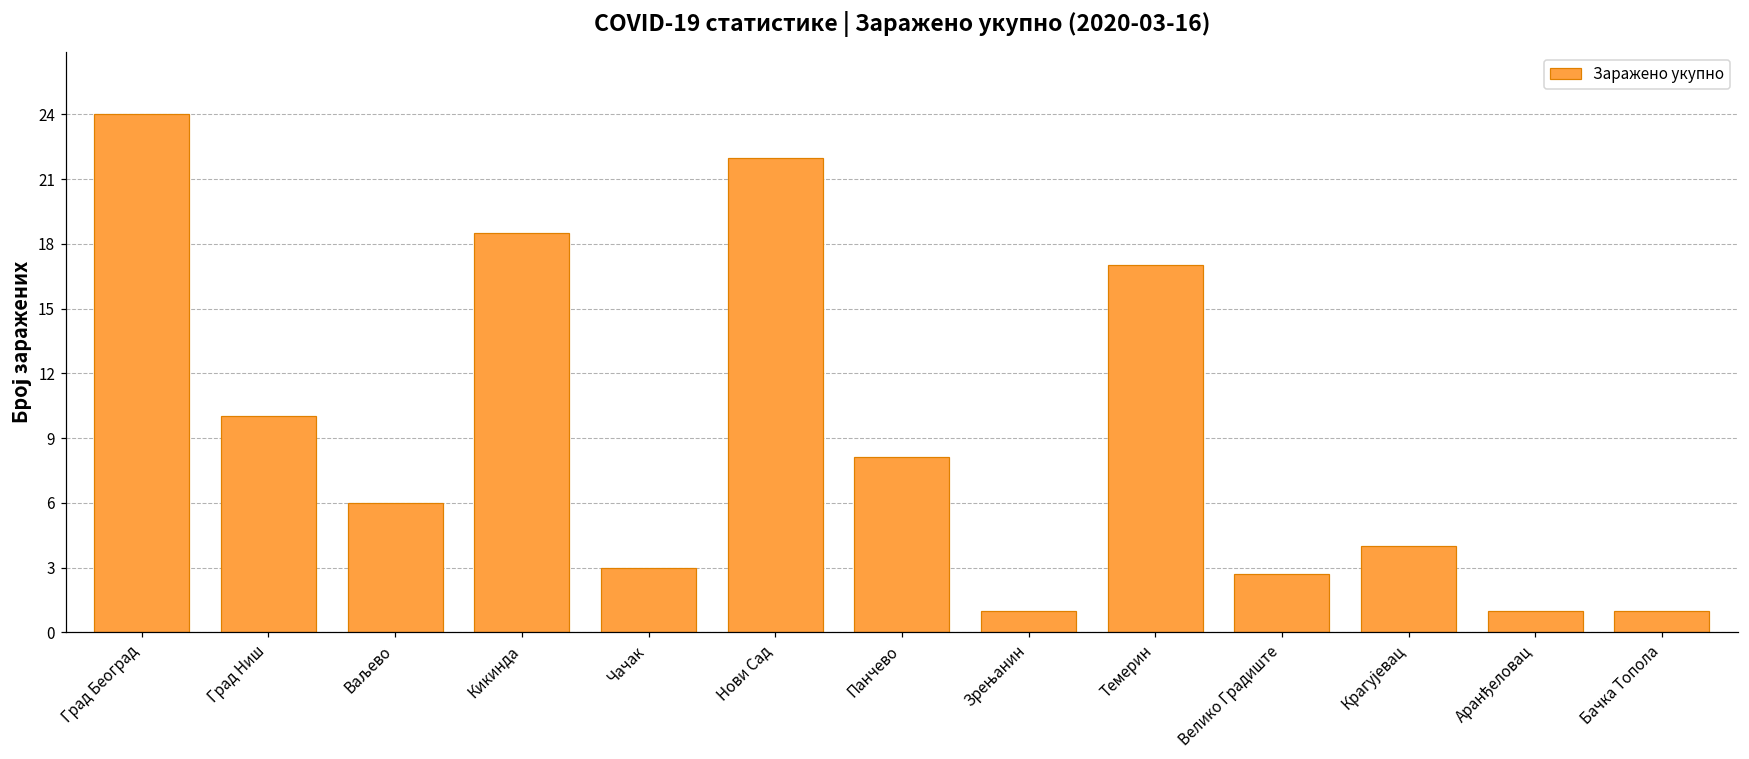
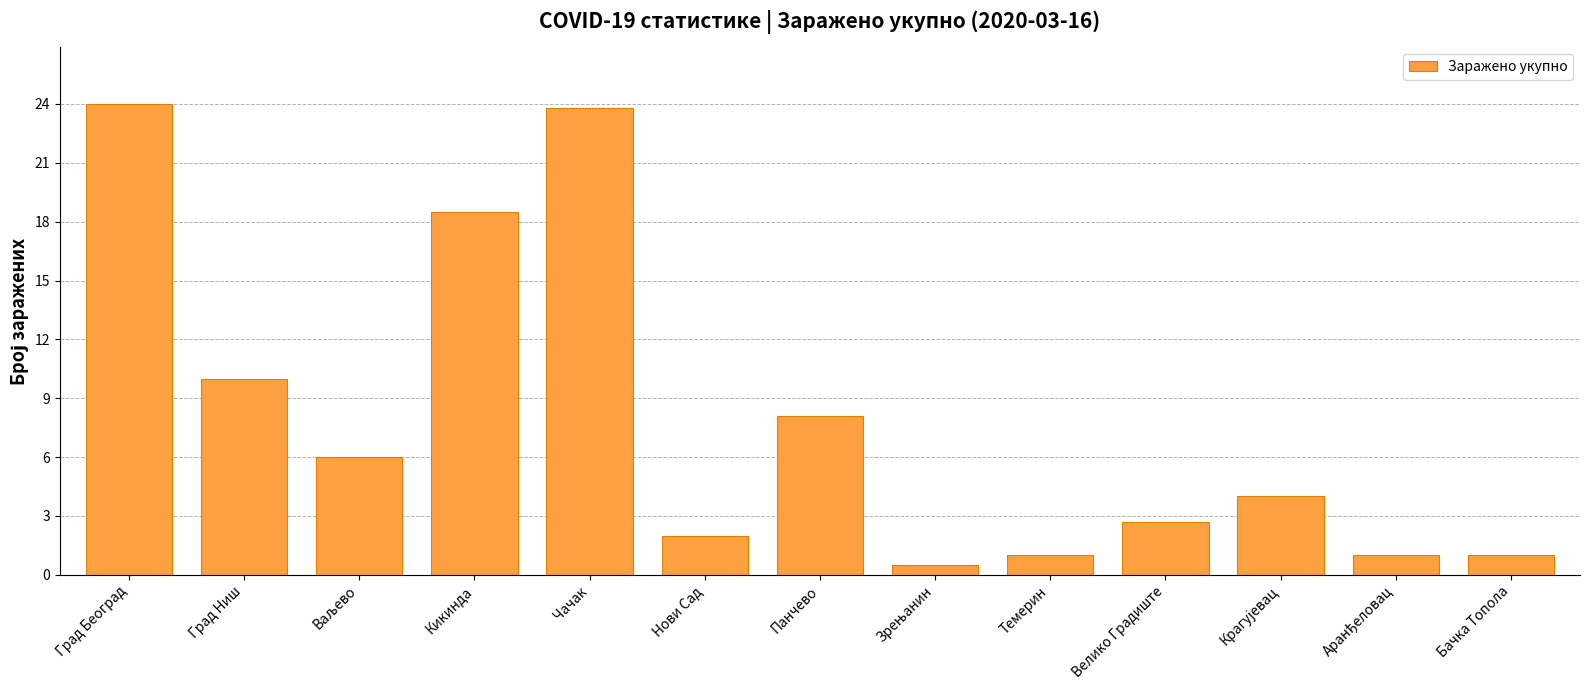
Чачак: 3.0 -> 23.8
Нови Сад: 22 -> 2
Зрењанин: 1.0 -> 0.5
Темерин: 17 -> 1
